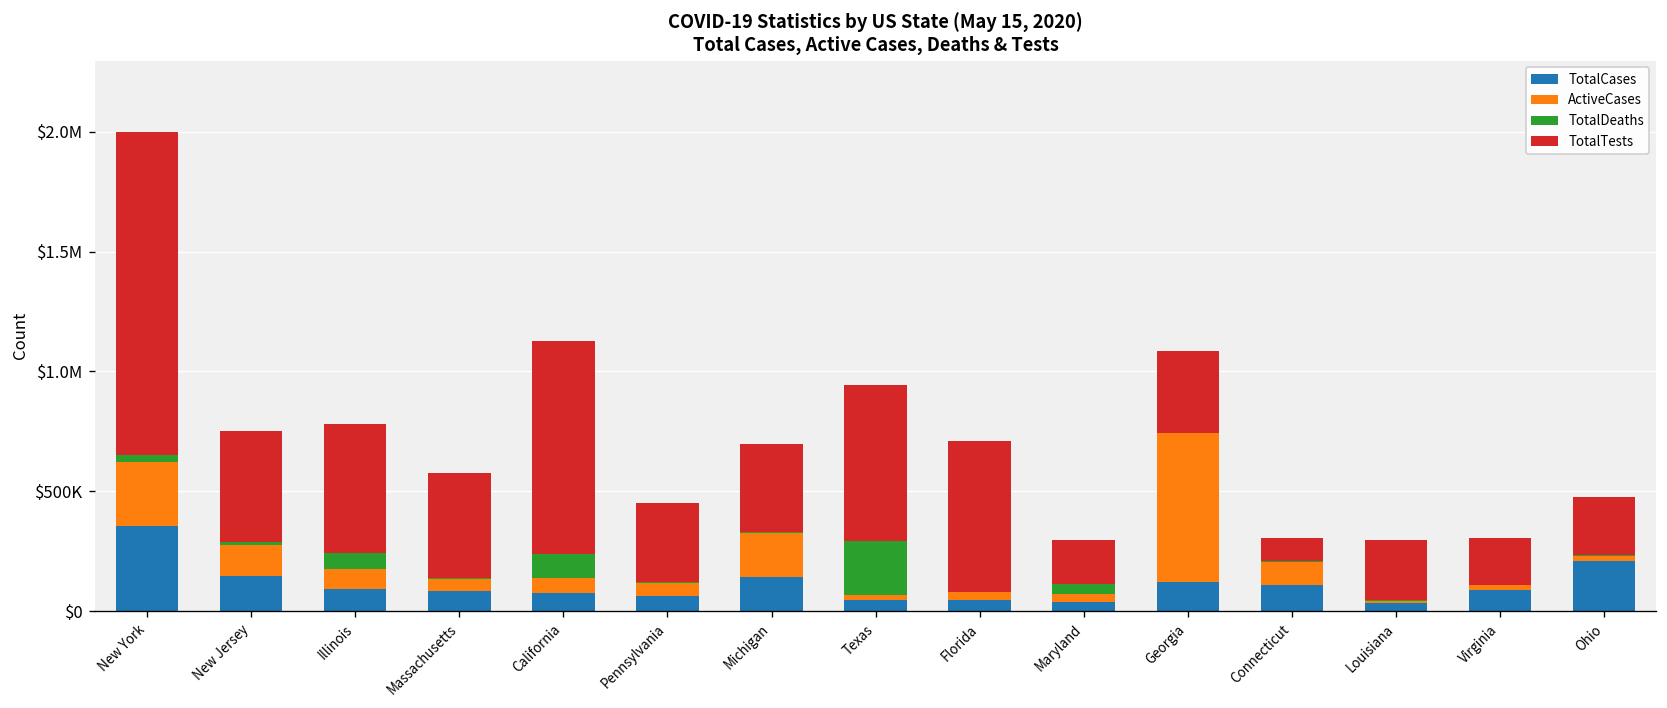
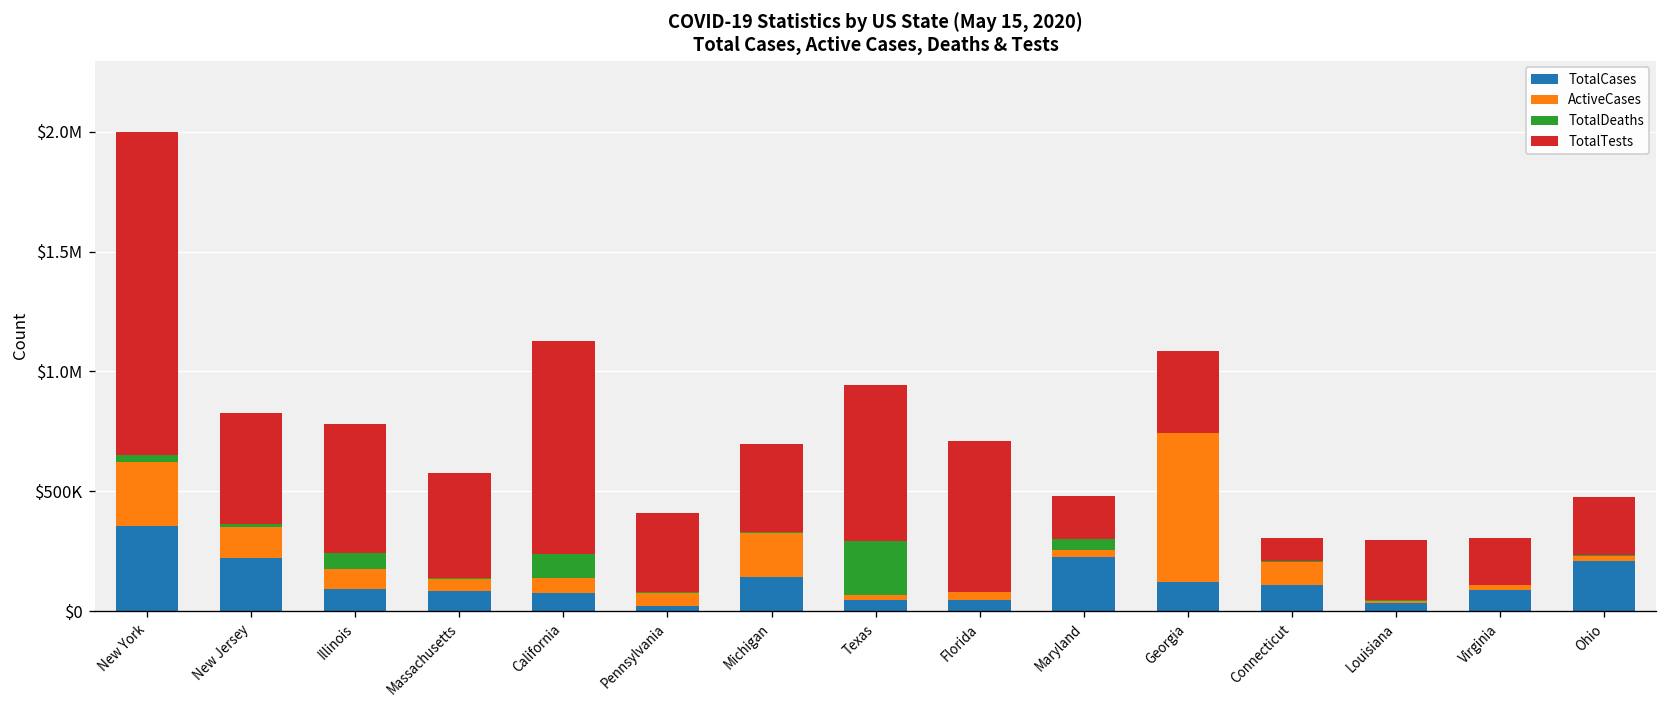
TotalCases, New Jersey: $150000 -> $220000
TotalCases, Pennsylvania: $60000 -> $20000
TotalCases, Maryland: $40000 -> $220000
